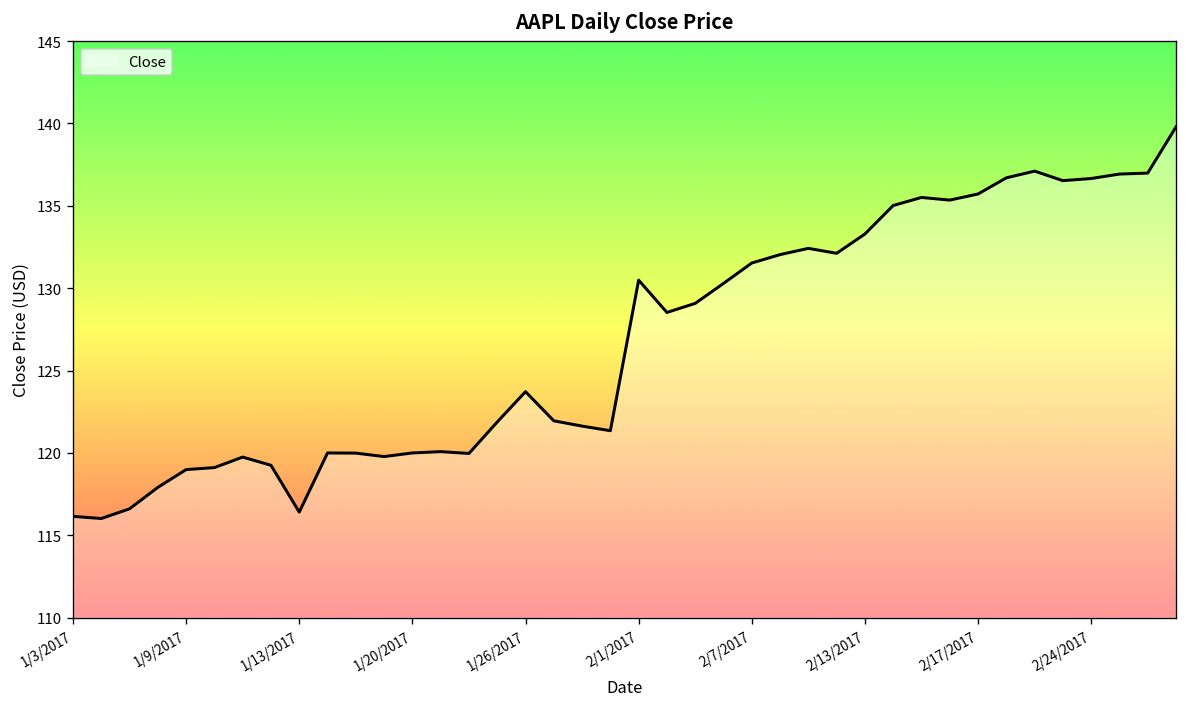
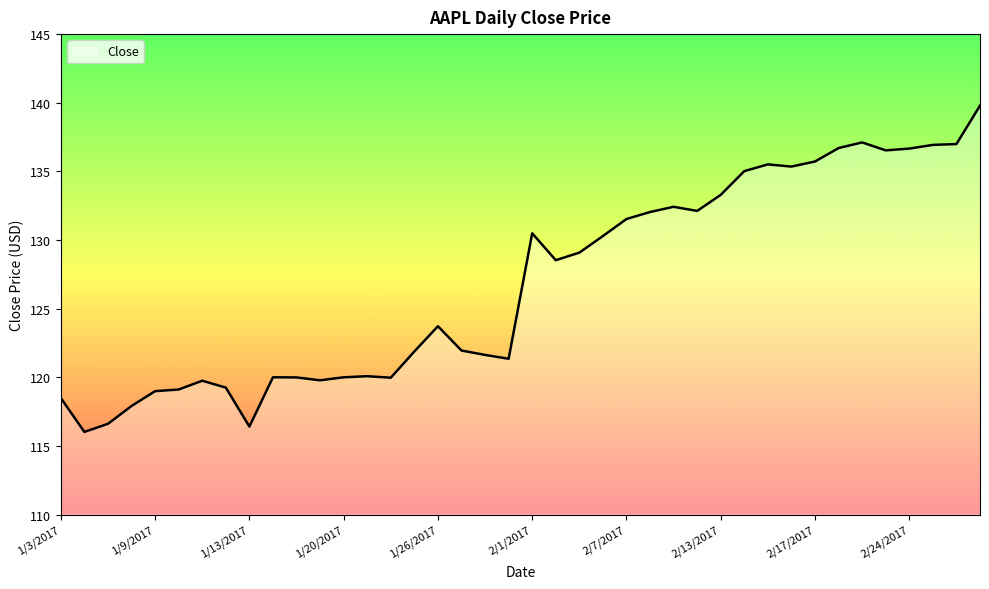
1/3/2017: 116.2 -> 118.5
